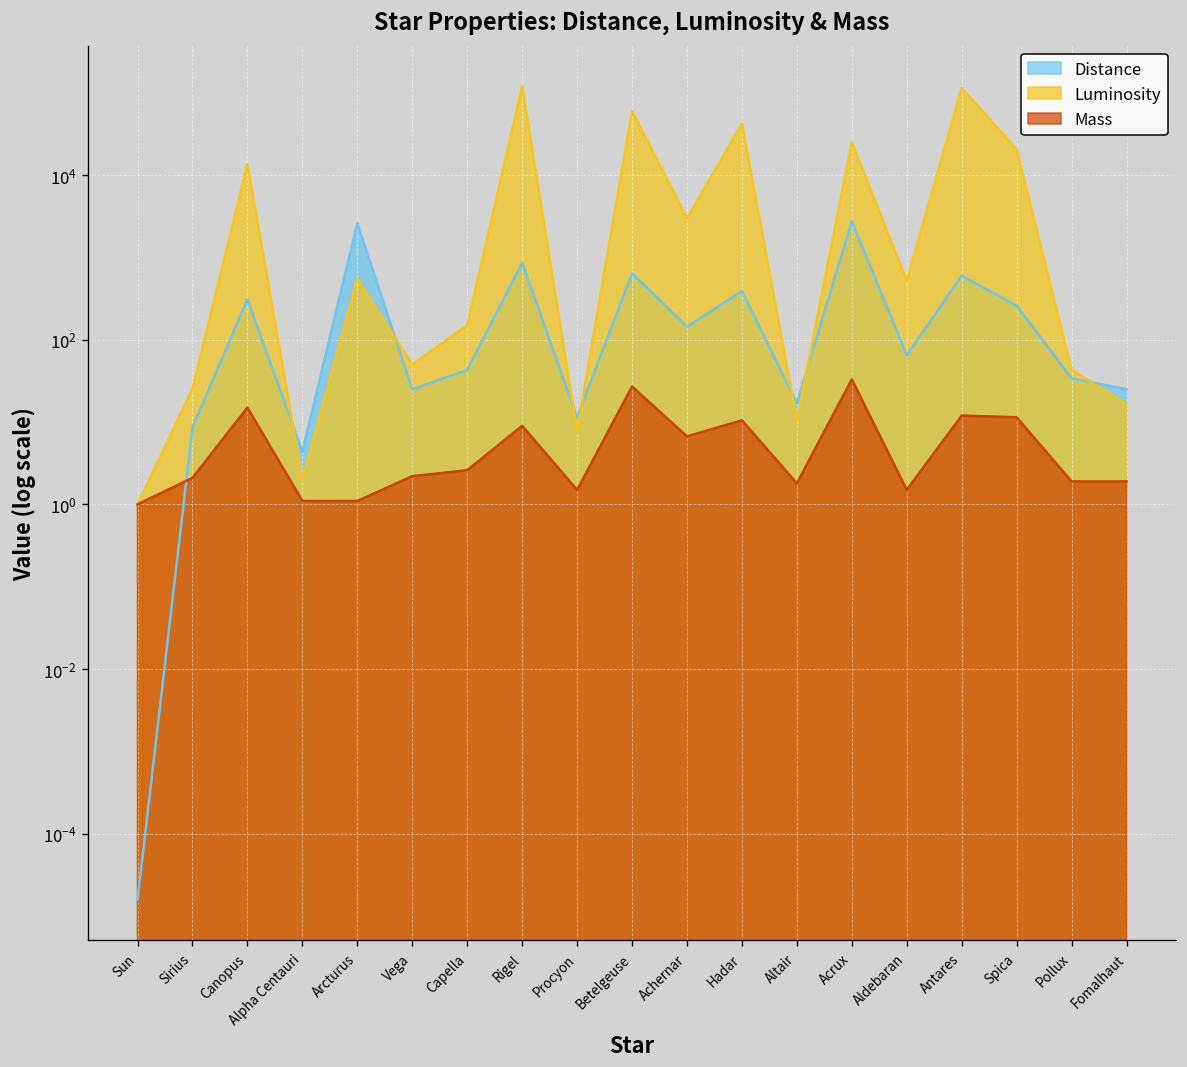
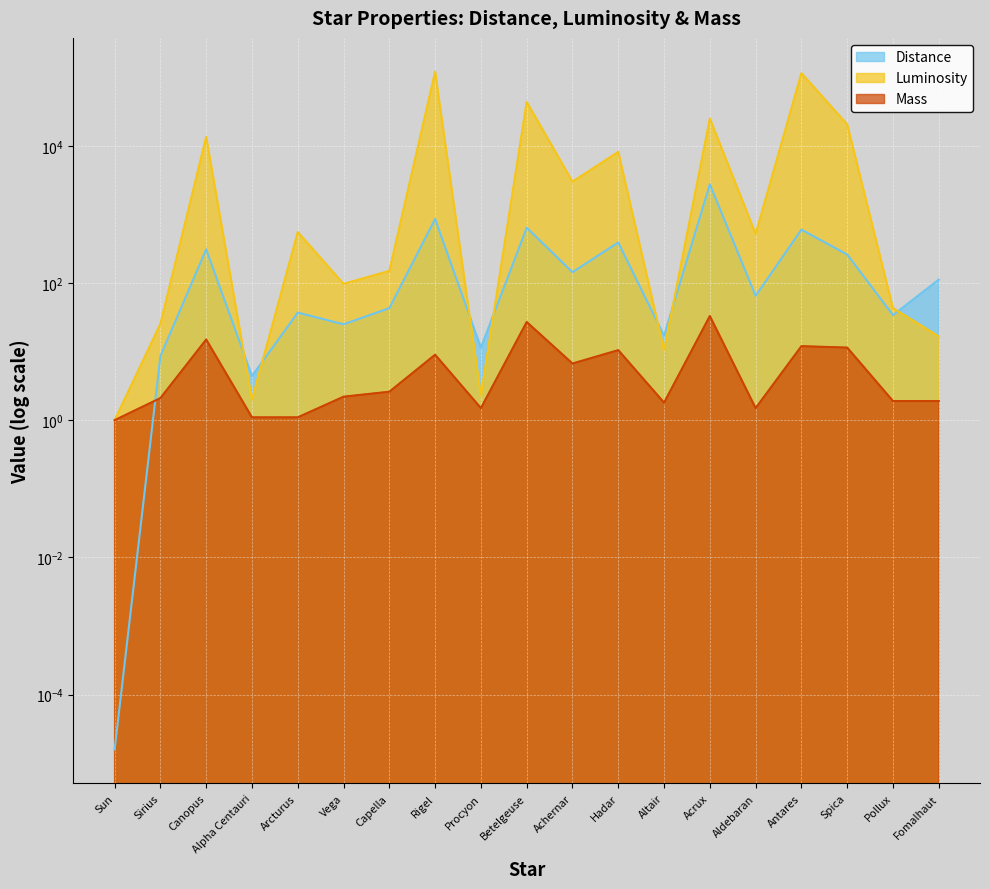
Distance, Arcturus: 2600 -> 40
Luminosity, Vega: 50 -> 100
Luminosity, Procyon: 8 -> 2.3
Luminosity, Betelgeuse: 60000 -> 40000
Luminosity, Hadar: 40000 -> 8000
Distance, Fomalhaut: 25 -> 110
